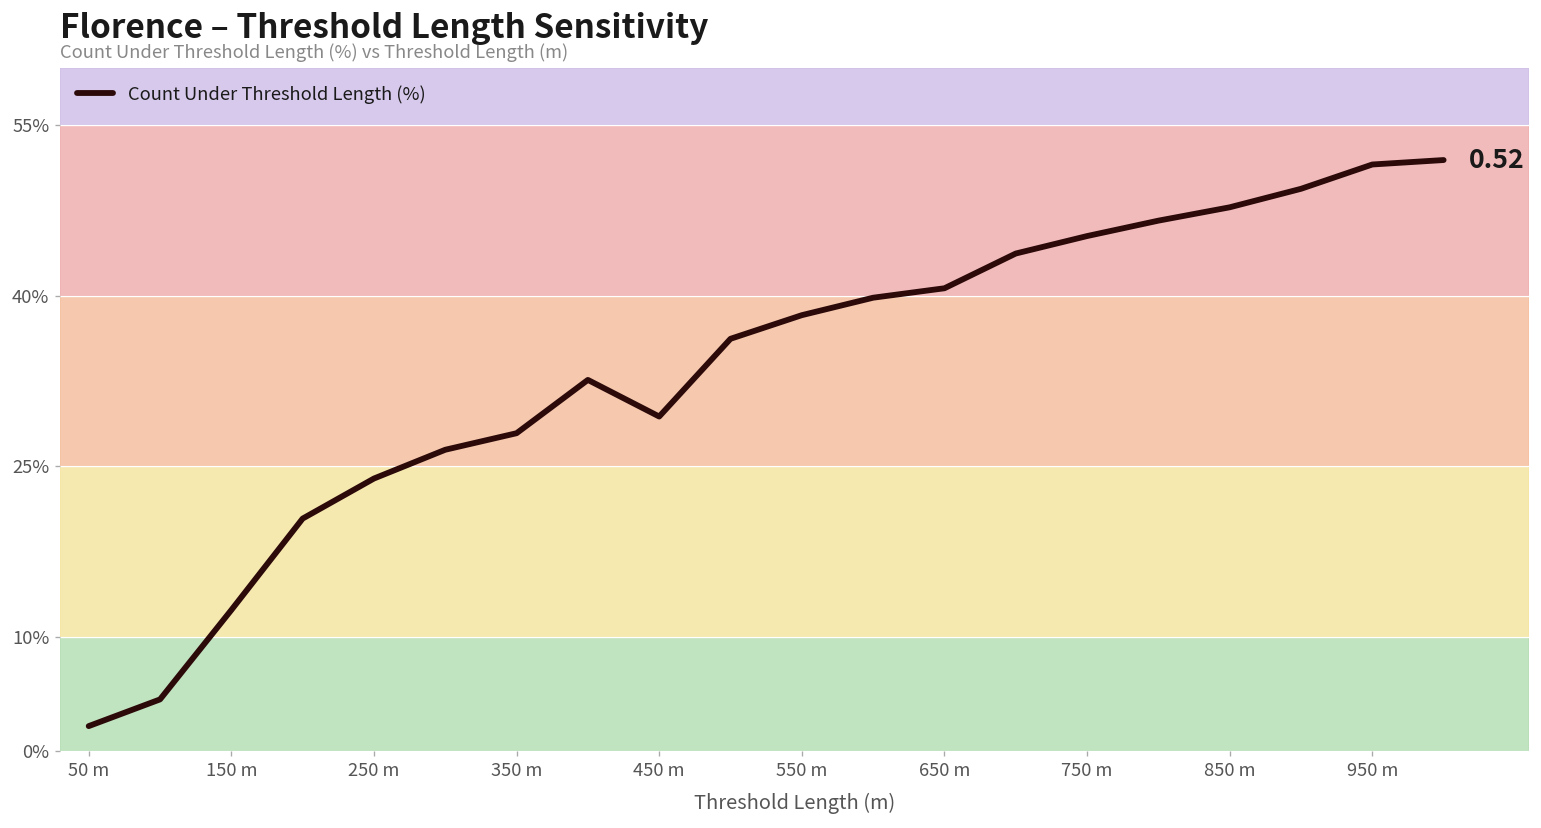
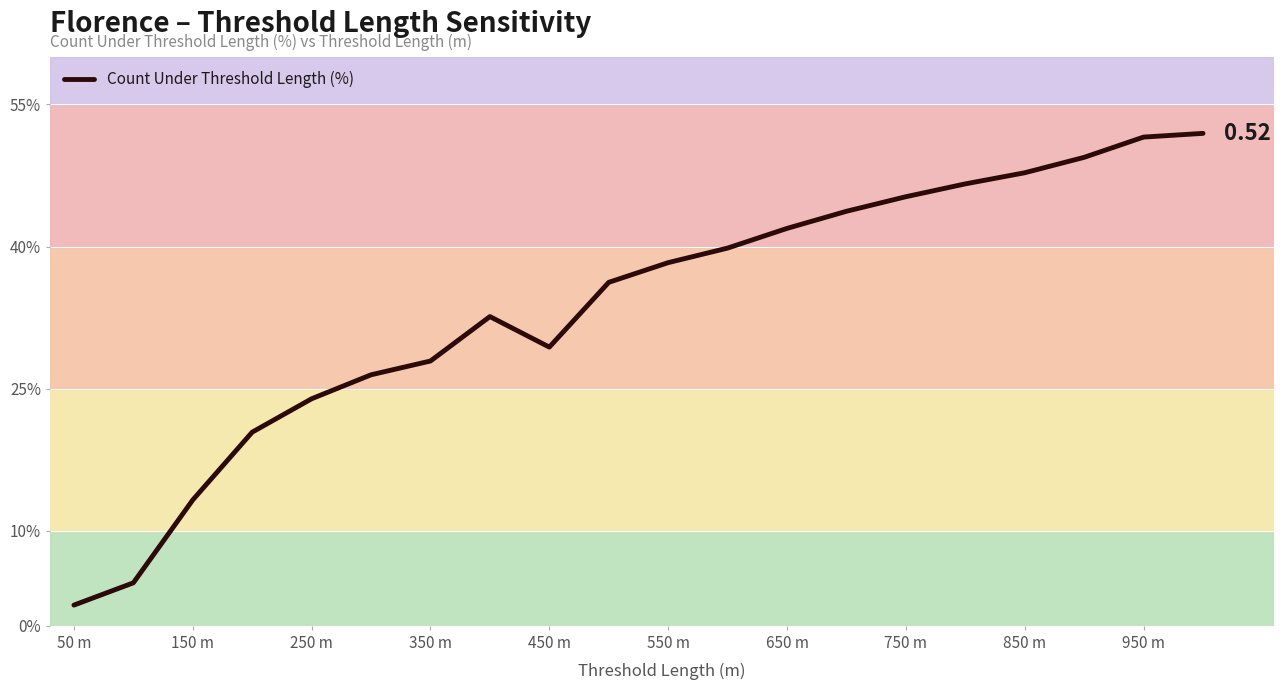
150 m: 12% -> 13%
650 m: 41% -> 42%
